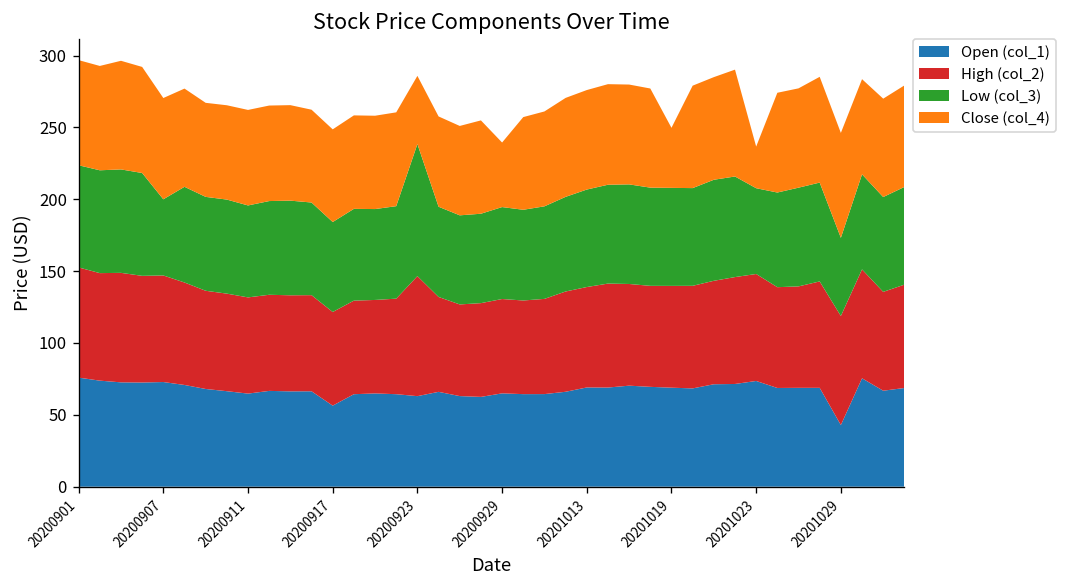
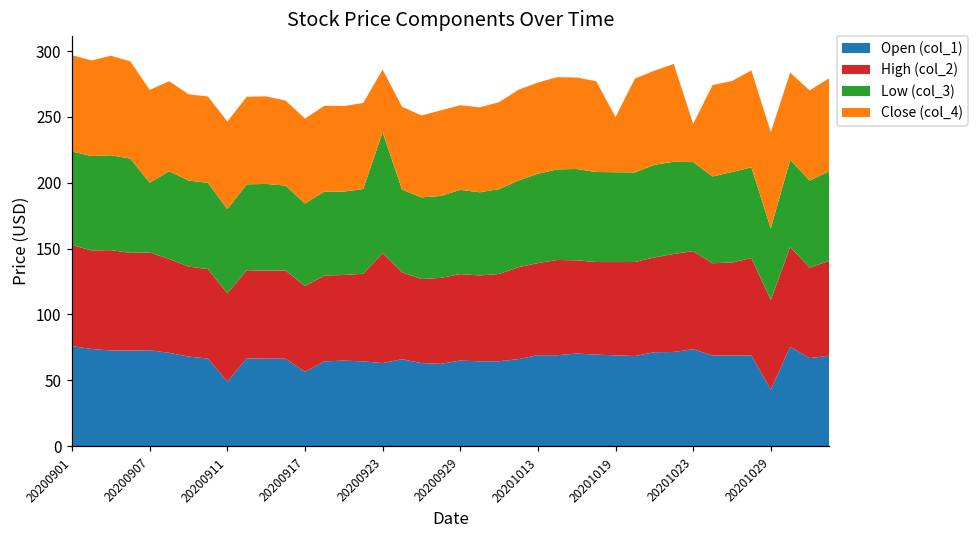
Open (col_1), 20200911: 65 -> 49
Close (col_4), 20200929: 45 -> 64
Low (col_3), 20201023: 60 -> 68
High (col_2), 20201029: 76 -> 68
